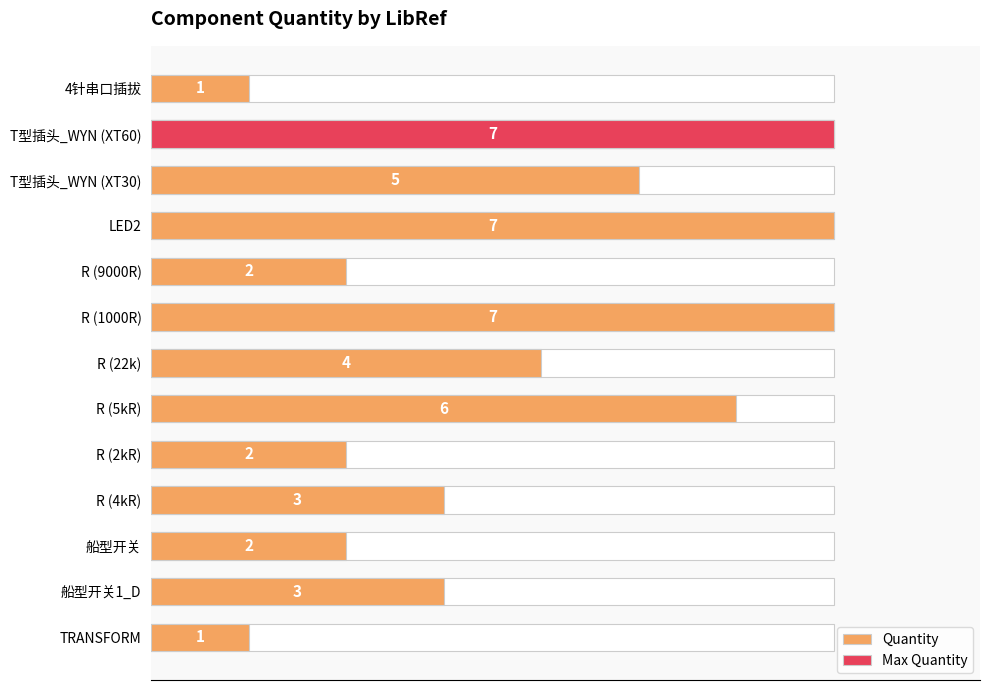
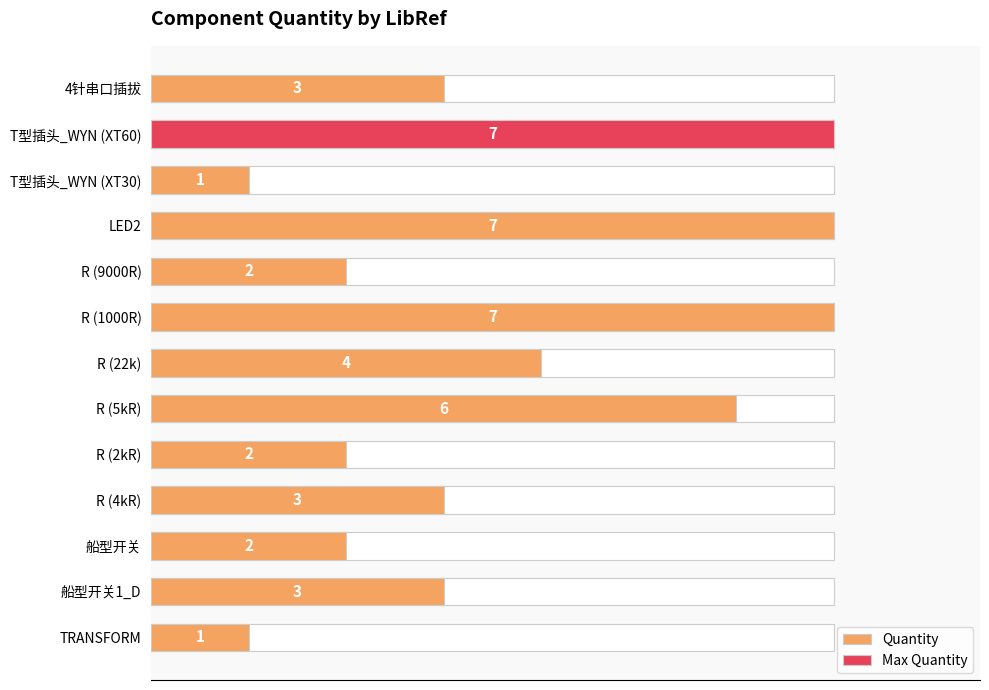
Quantity, 4针串口插拔: 1 -> 3
Quantity, T型插头_WYN (XT30): 5 -> 1
